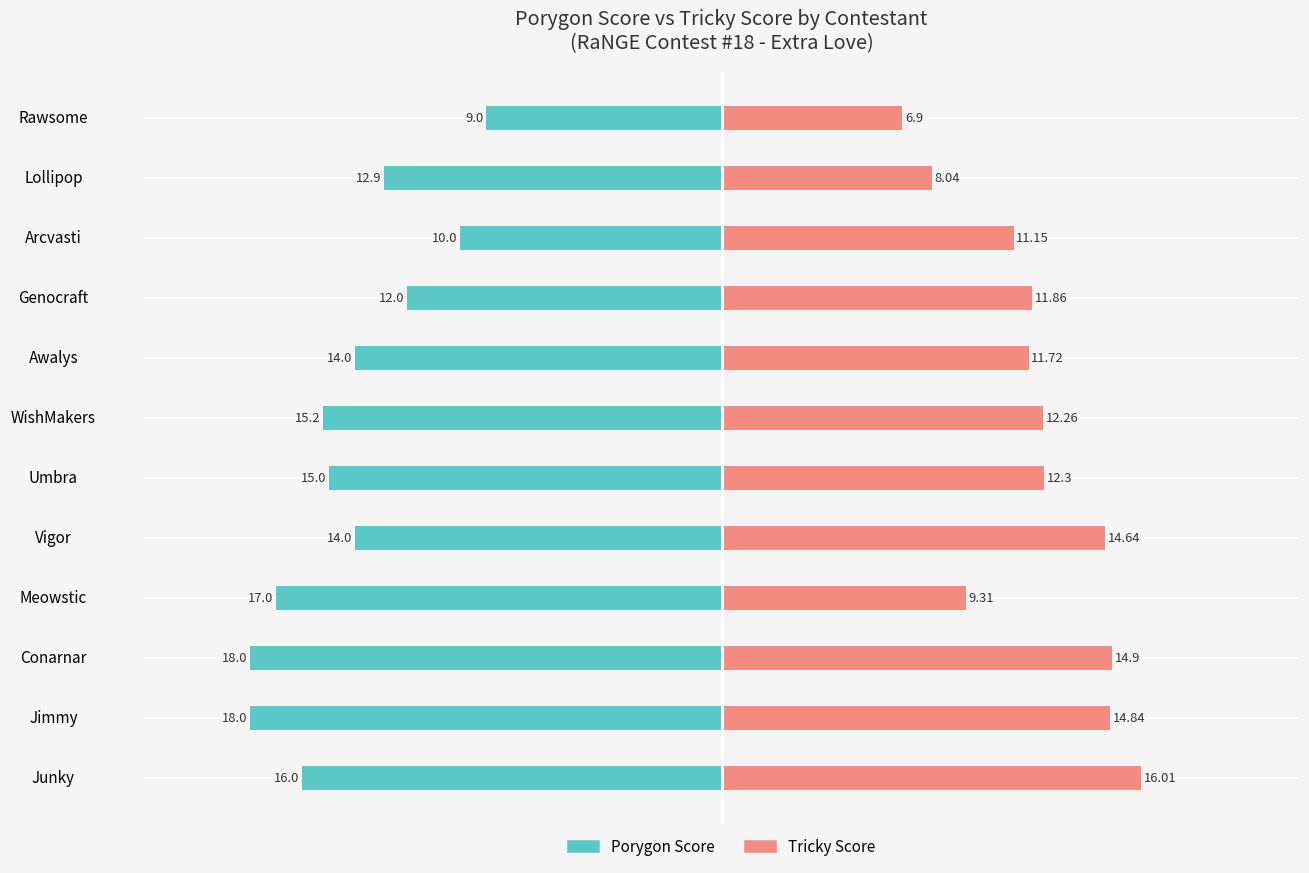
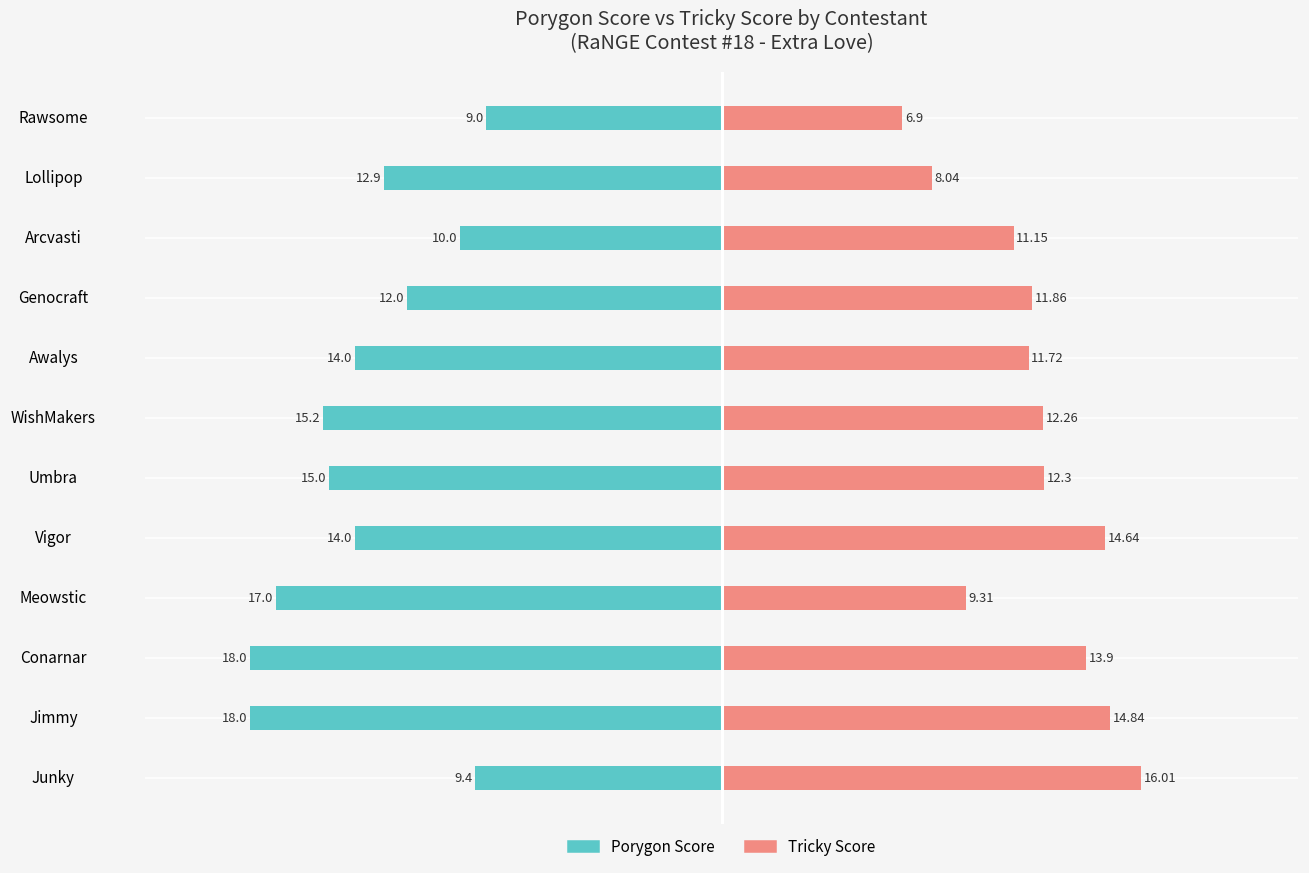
Tricky Score, Conarnar: 14.9 -> 13.9
Porygon Score, Junky: 16.0 -> 9.4
